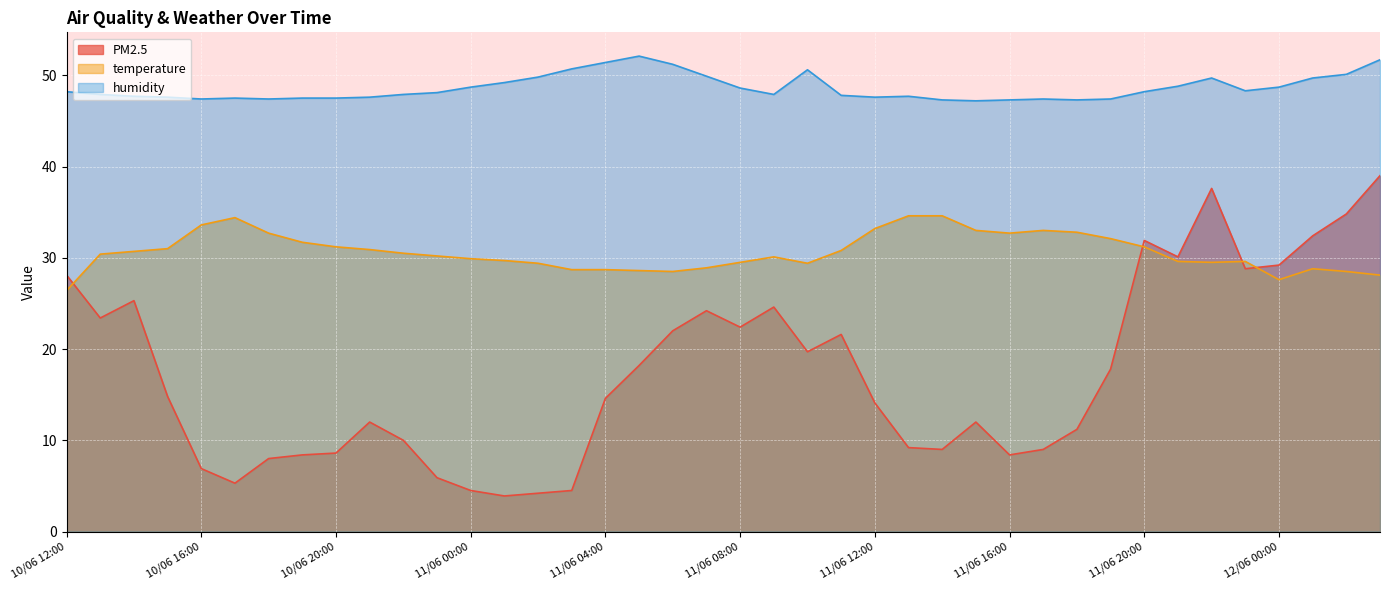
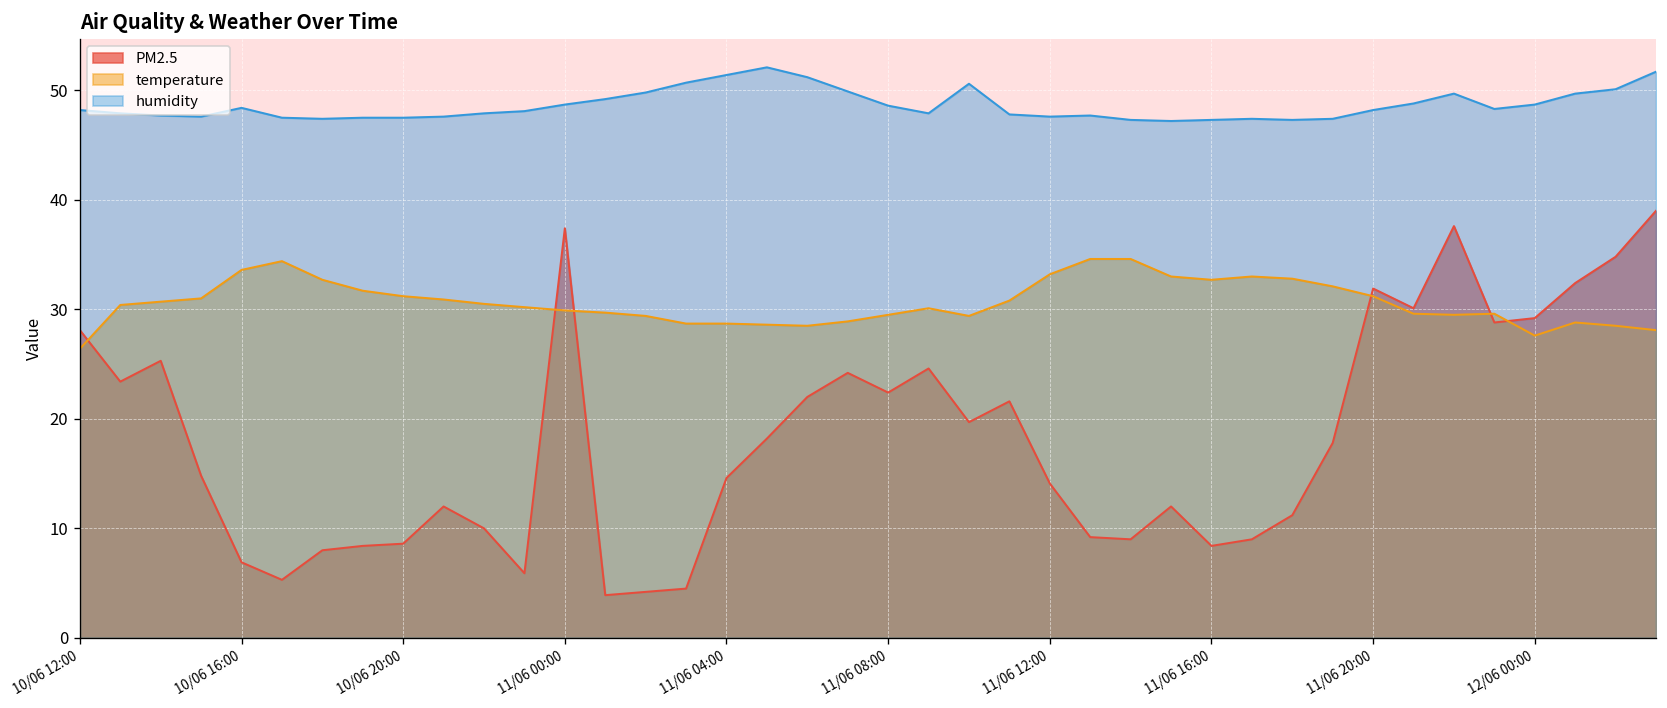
humidity, 10/06 16:00: 47 -> 48
PM2.5, 11/06 00:00: 5 -> 37
